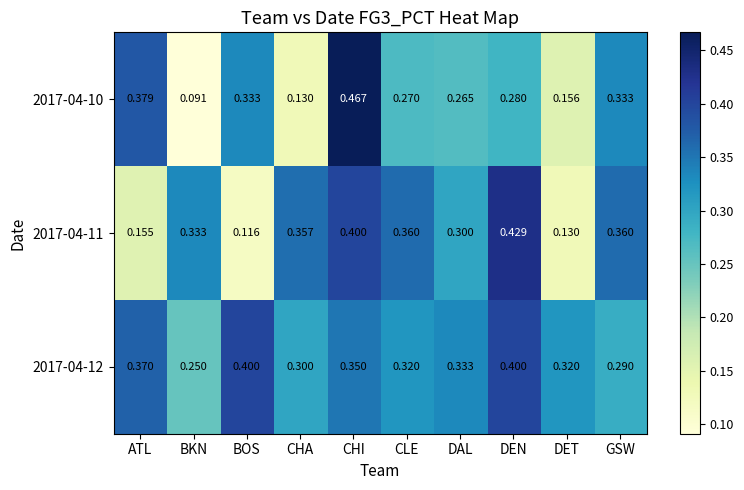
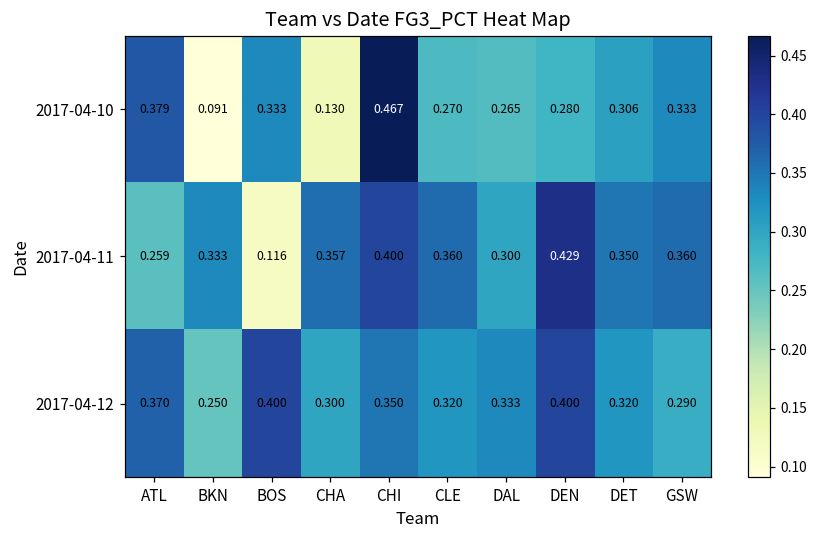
2017-04-10, DET: 0.156 -> 0.306
2017-04-11, ATL: 0.155 -> 0.259
2017-04-11, DET: 0.130 -> 0.350
